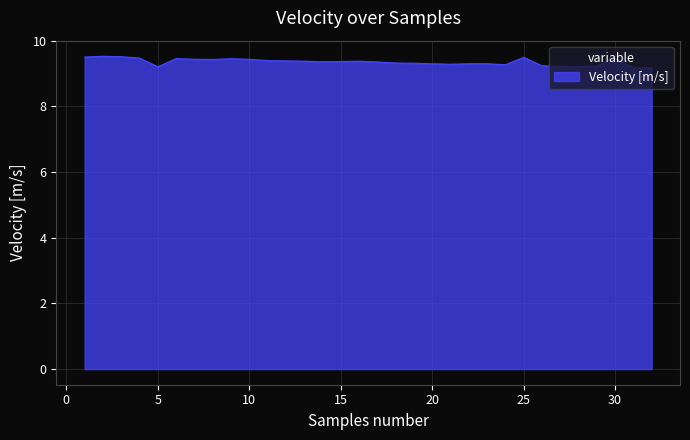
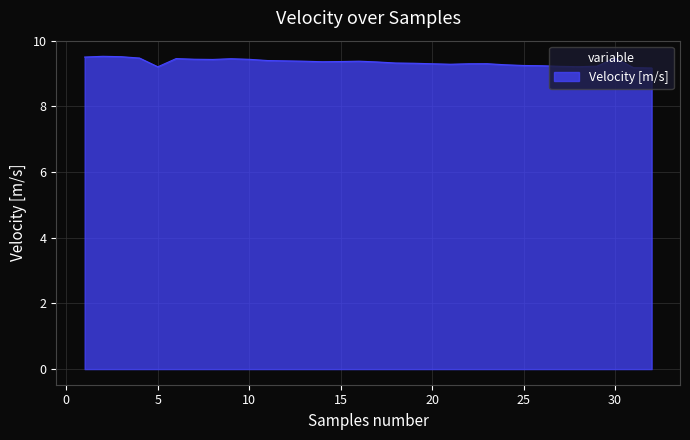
25: 9.5 -> 9.2
